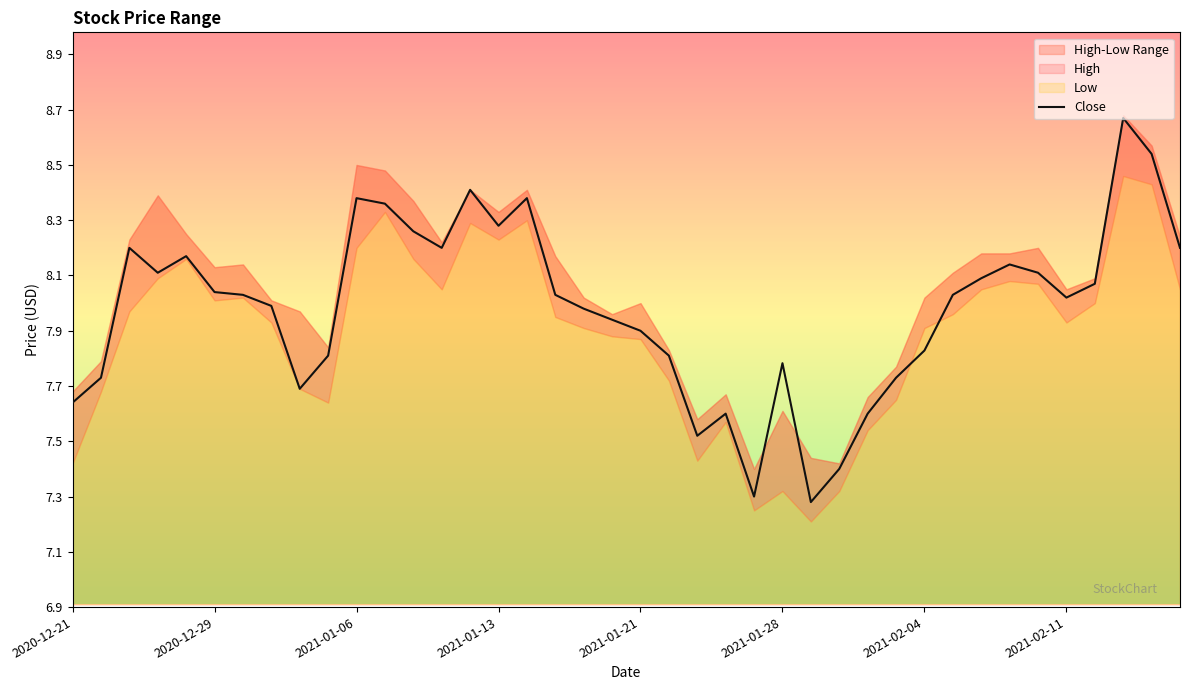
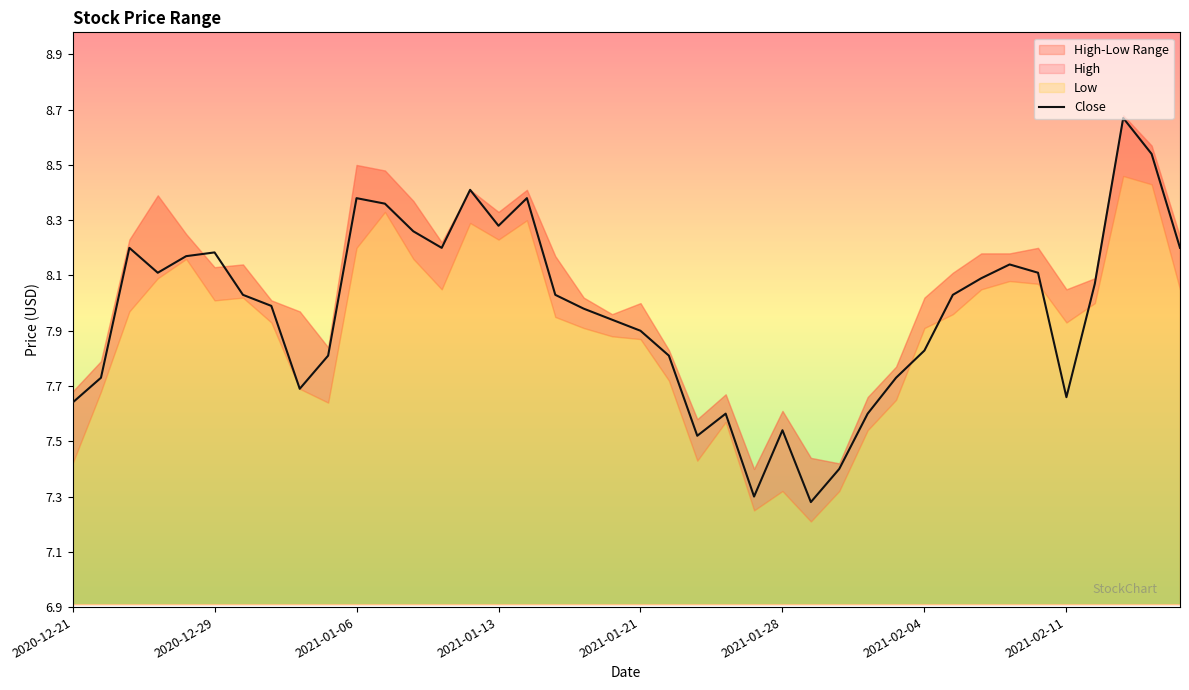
Close, 2020-12-29: 8.04 -> 8.18
Close, 2021-01-28: 7.78 -> 7.54
Close, 2021-02-11: 8.02 -> 7.66
